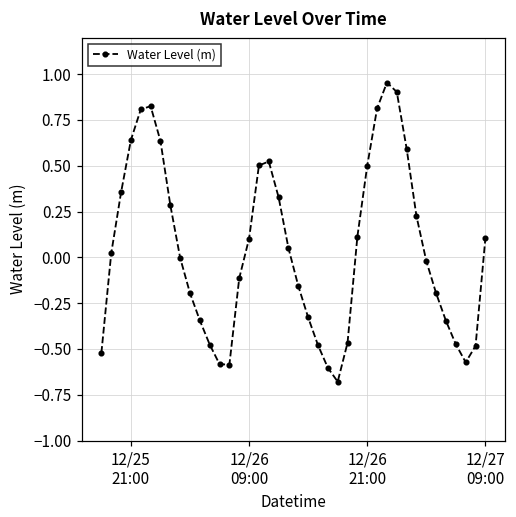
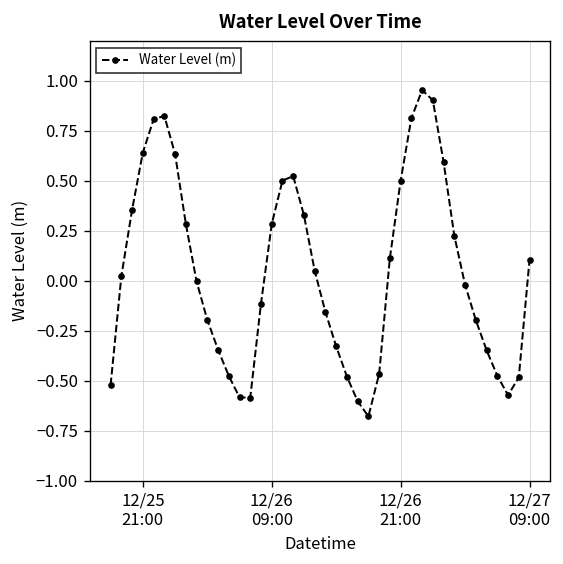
12/26 09:00: 0.10 -> 0.28
